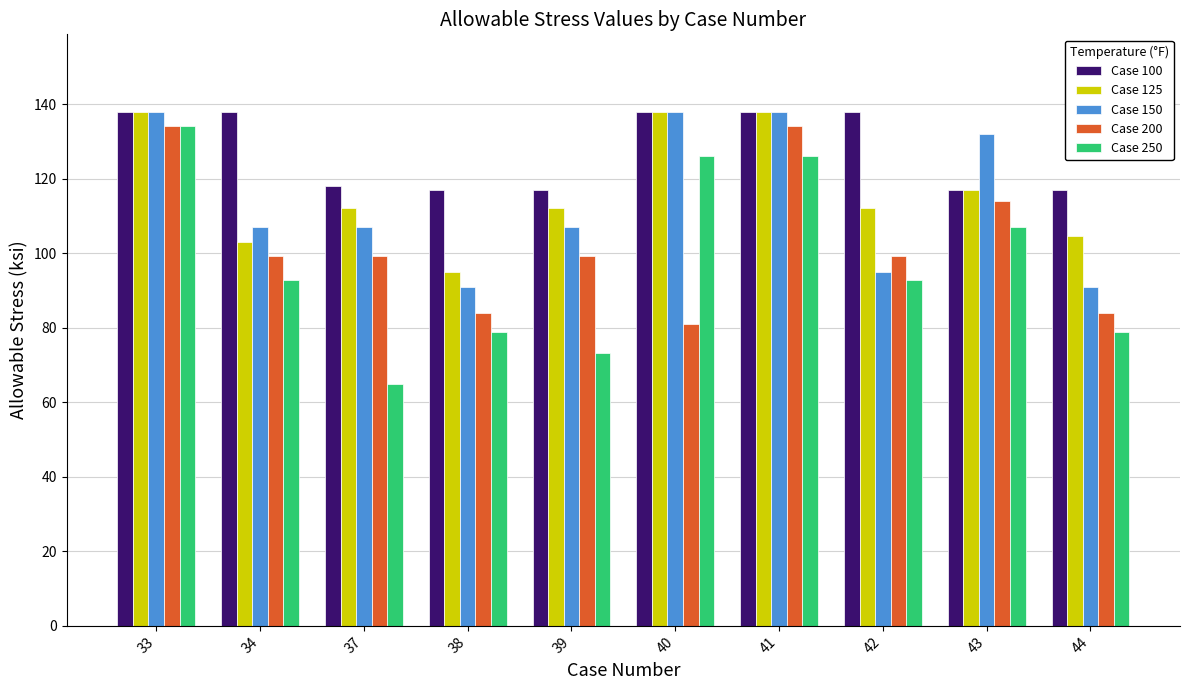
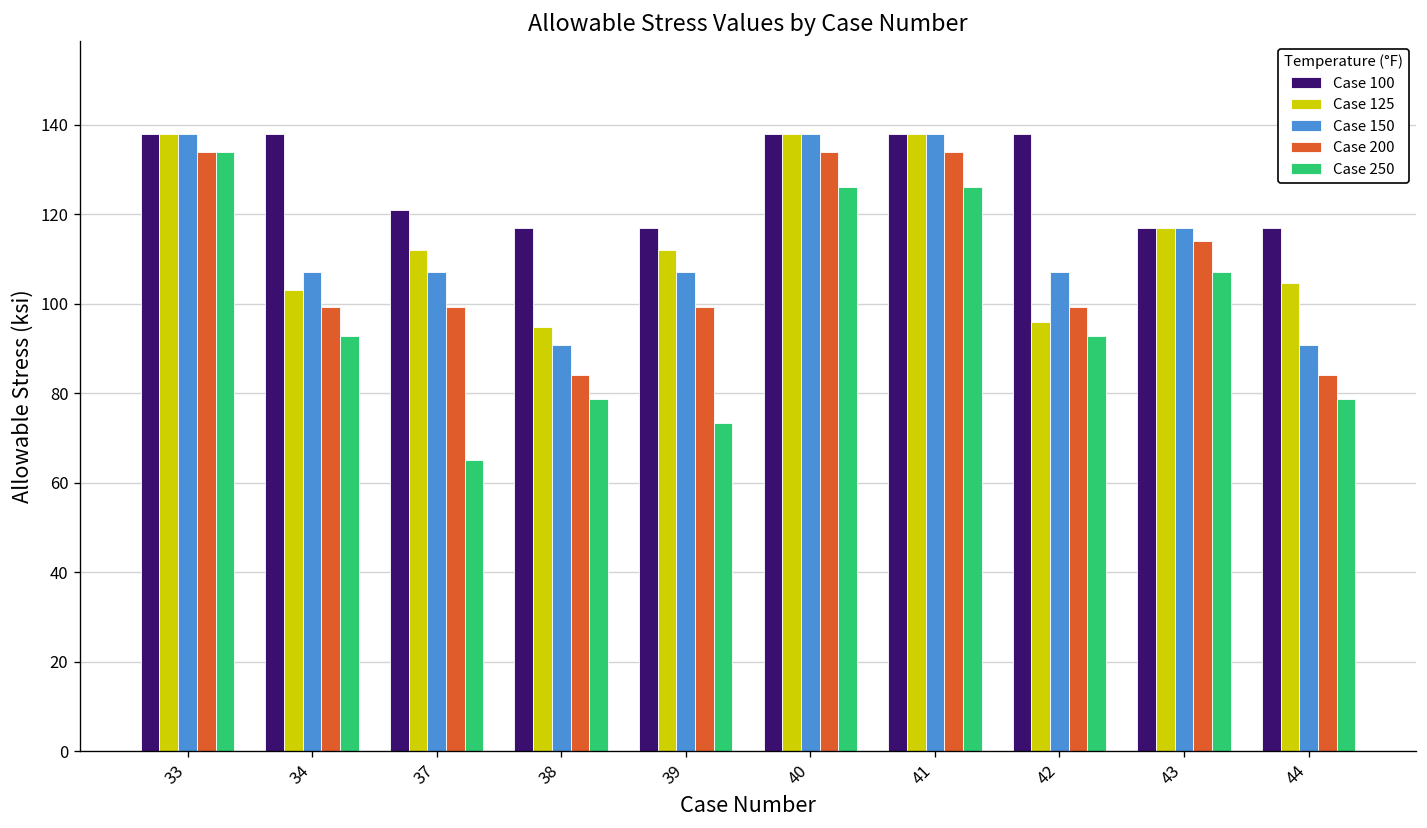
Case 100, 37: 118 -> 121
Case 200, 40: 81 -> 134
Case 125, 42: 112 -> 96
Case 150, 42: 95 -> 107
Case 150, 43: 132 -> 117
